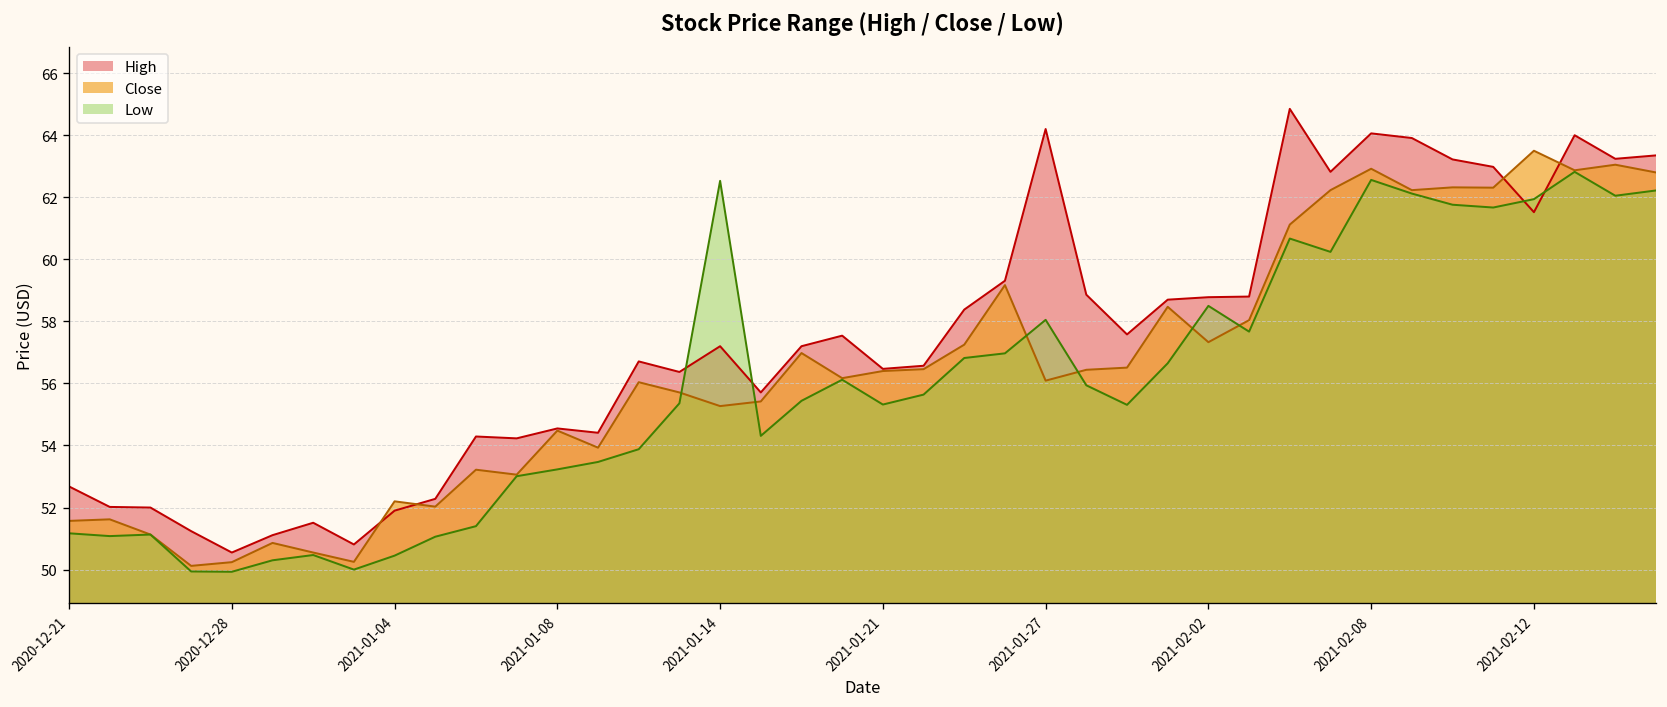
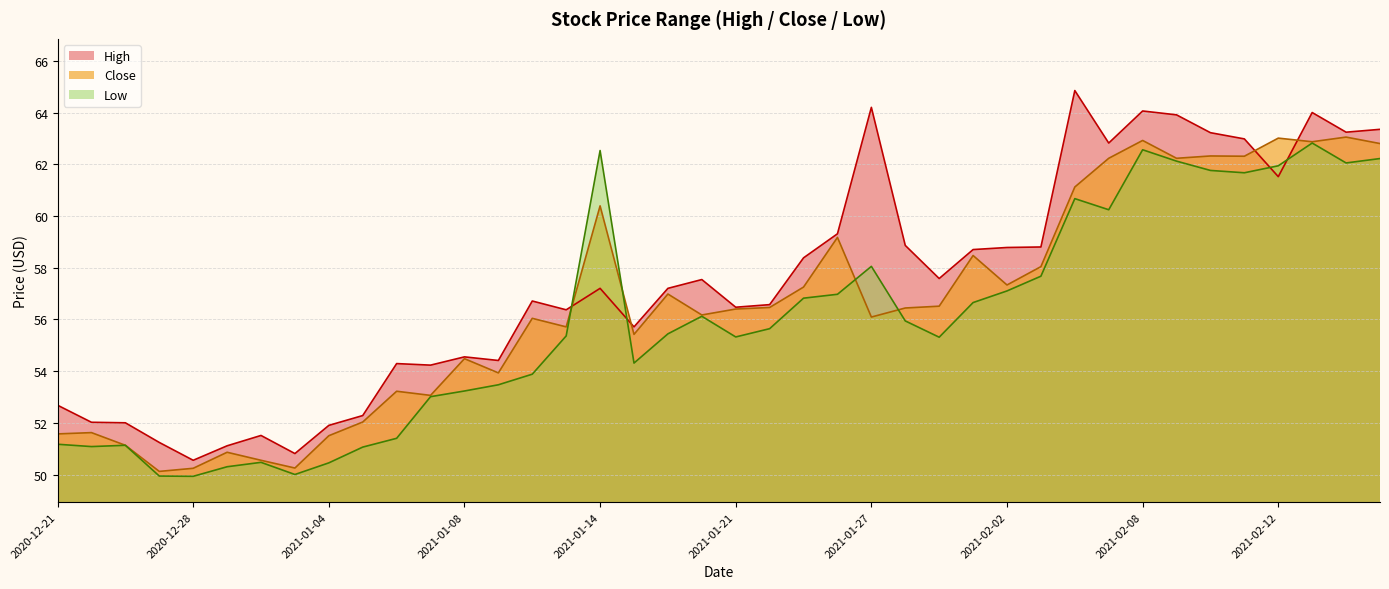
Close, 2021-01-04: 52.2 -> 51.5
Close, 2021-01-14: 55.3 -> 60.4
Low, 2021-02-02: 58.5 -> 57.1
Close, 2021-02-12: 63.5 -> 63.0
